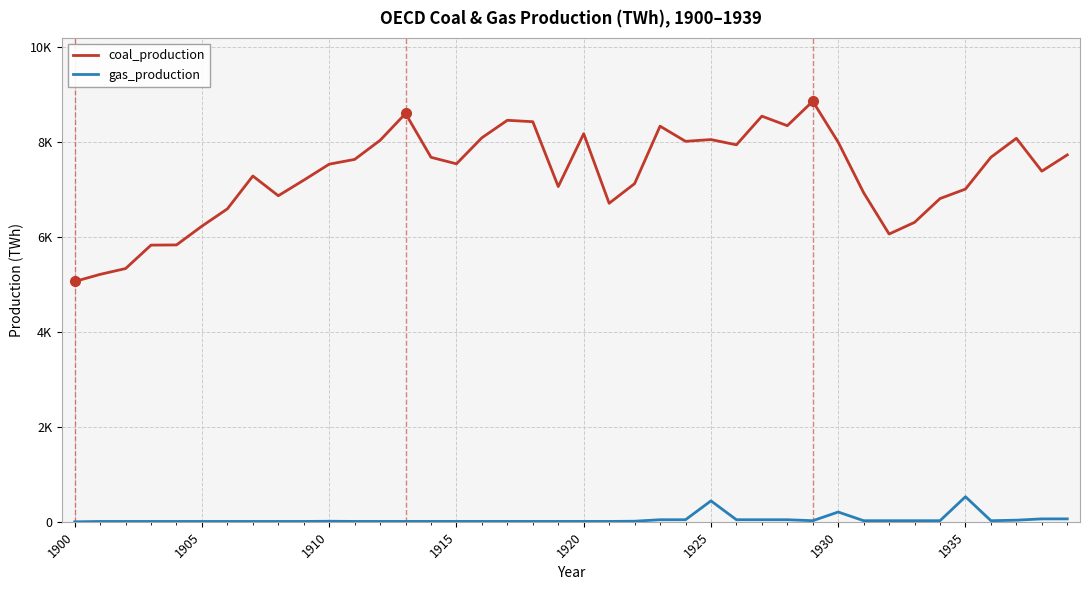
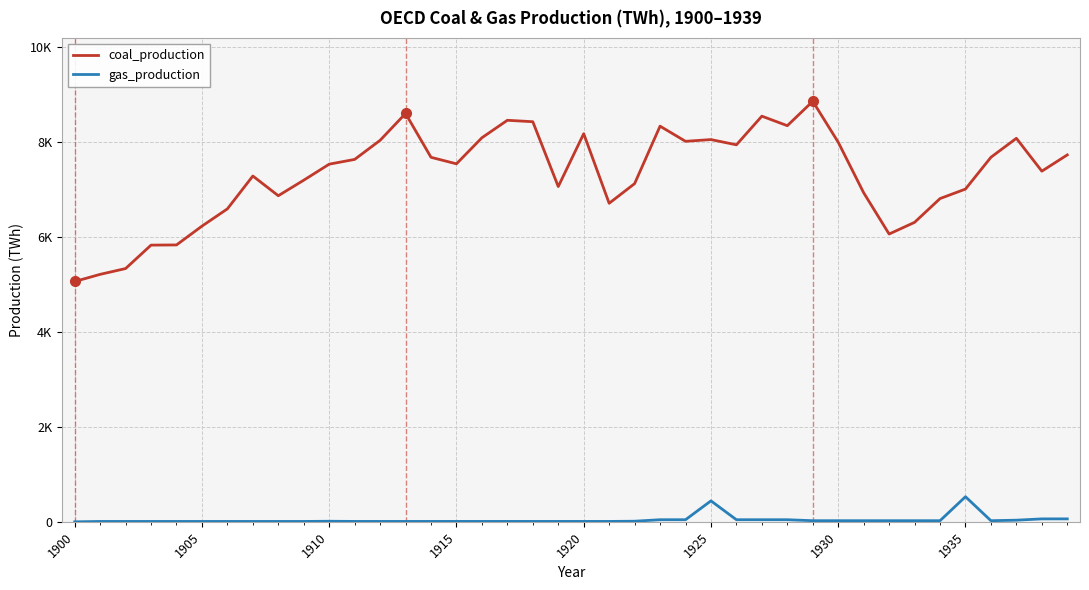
gas_production, 1930: 200 -> 0
